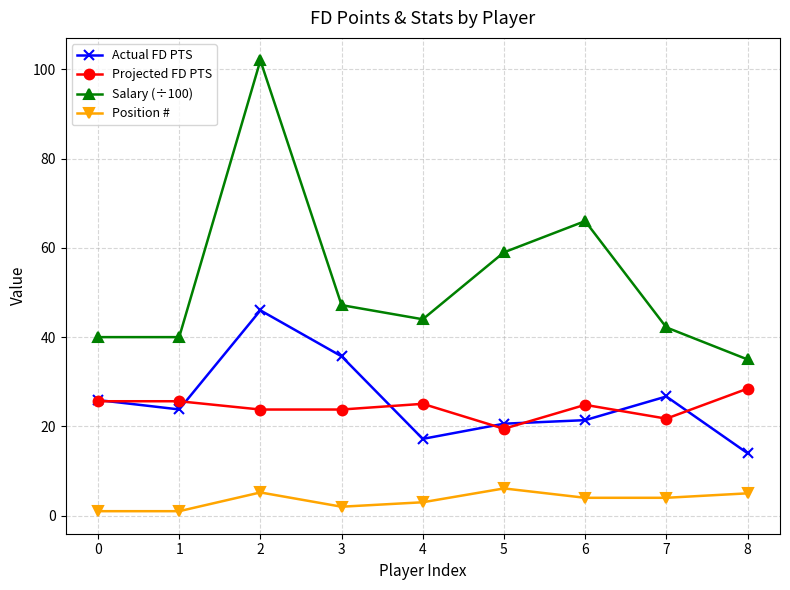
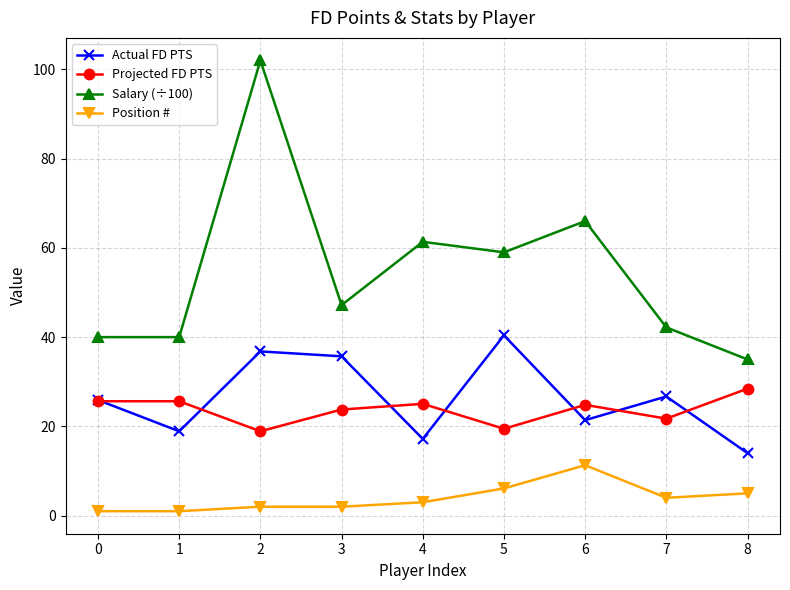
Actual FD PTS, 1: 24 -> 19
Actual FD PTS, 2: 46 -> 37
Projected FD PTS, 2: 24 -> 19
Position #, 2: 5 -> 2
Salary (÷100), 4: 44 -> 61
Actual FD PTS, 5: 21 -> 40
Position #, 6: 4 -> 11
